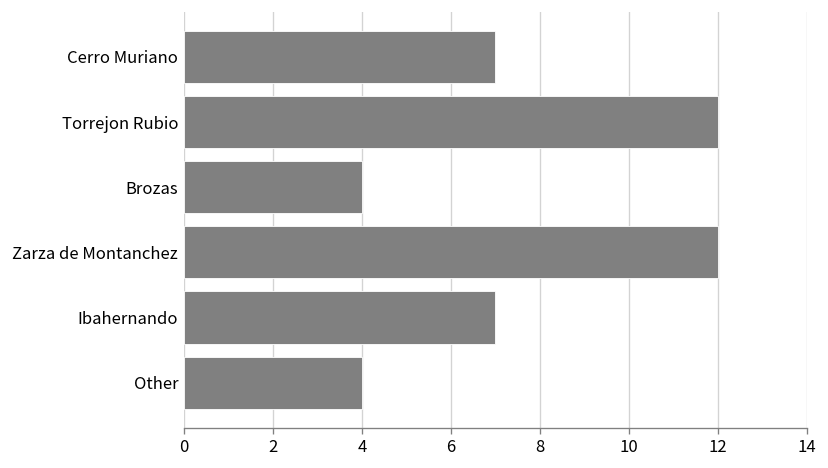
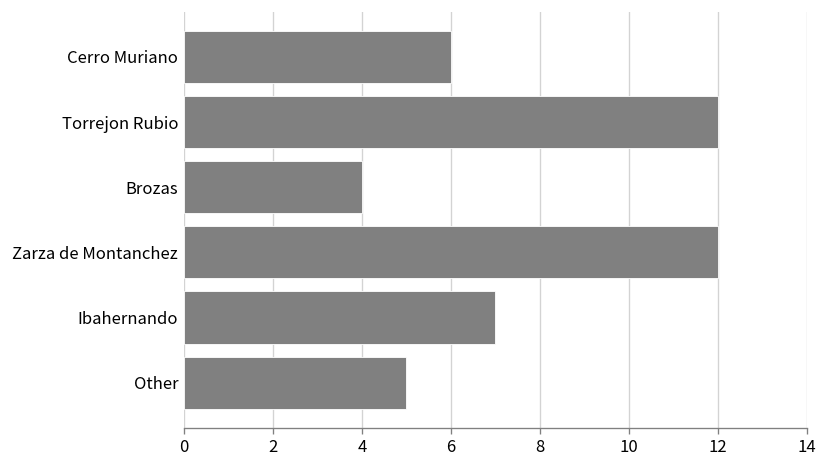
Cerro Muriano: 7 -> 6
Other: 4 -> 5
